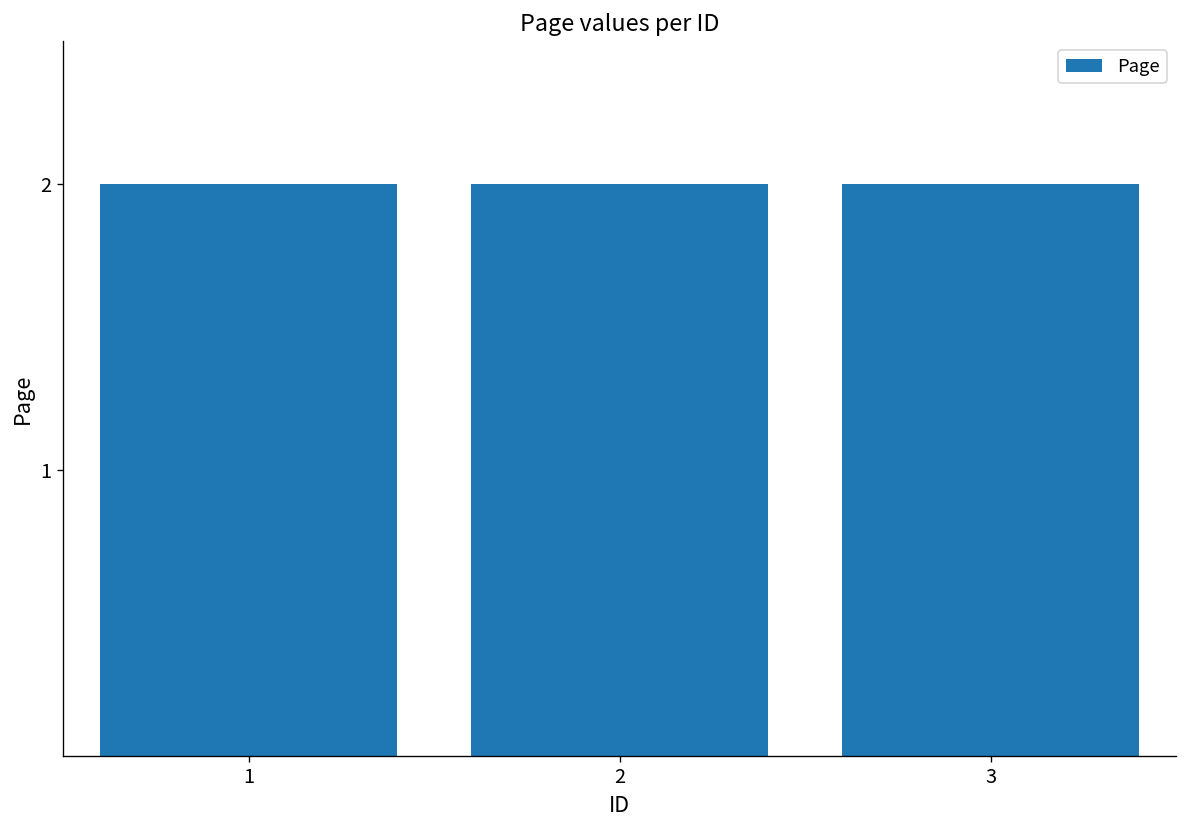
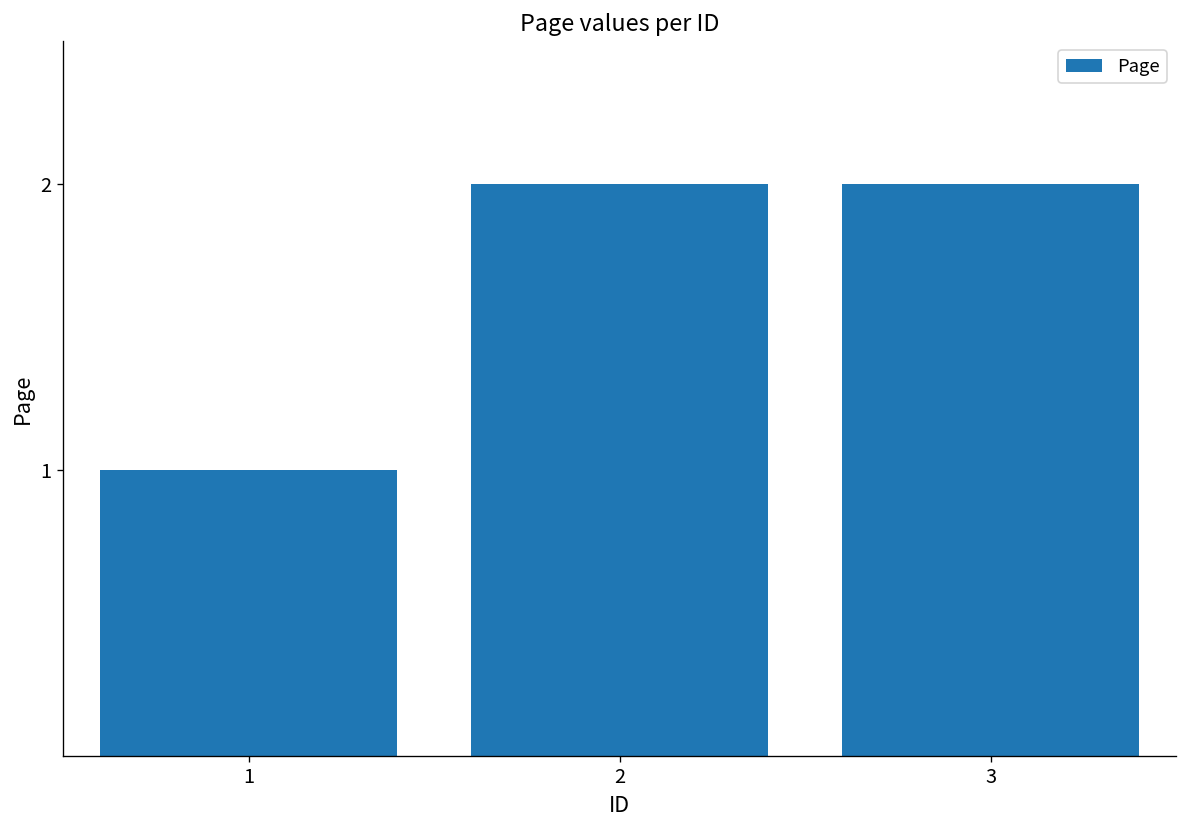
1: 2 -> 1
